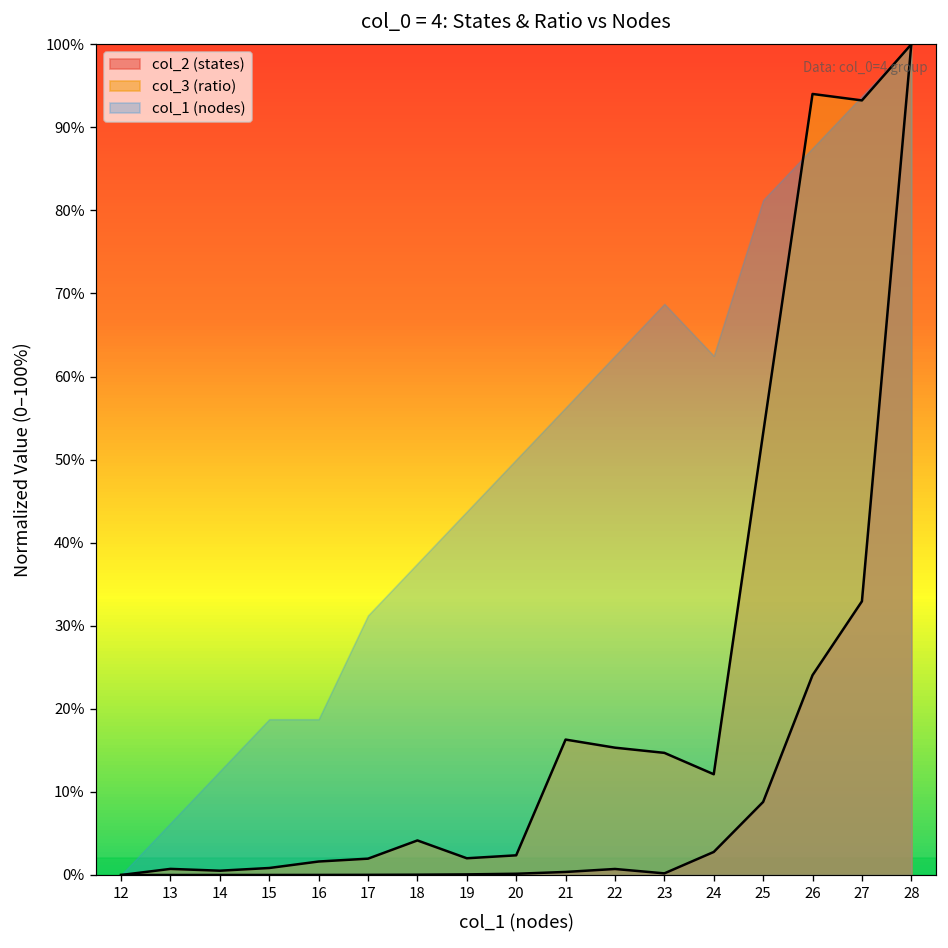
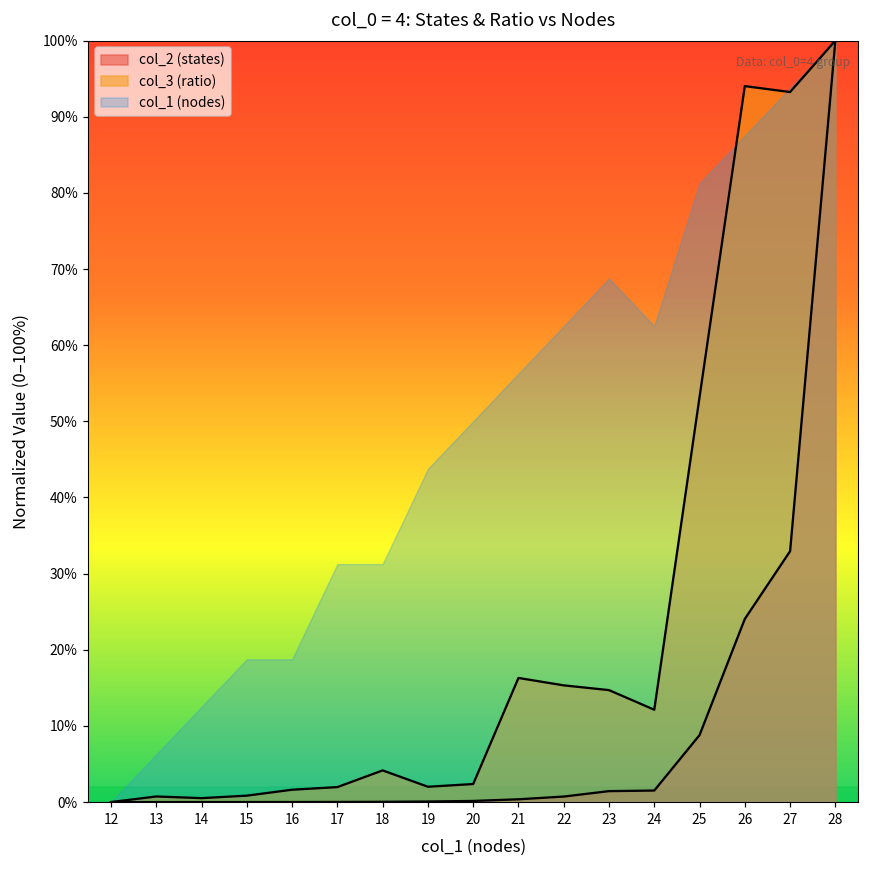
col_1 (nodes), 18: 38% -> 31%
col_2 (states), 23: 0% -> 1%
col_2 (states), 24: 3% -> 2%
